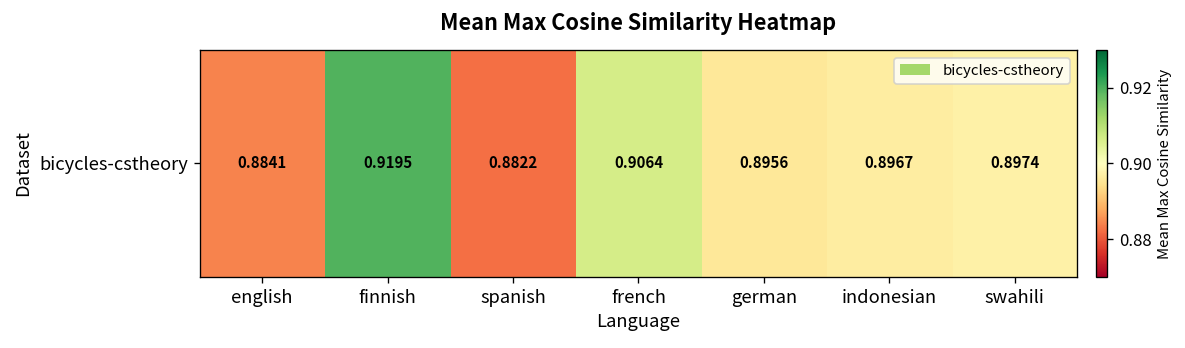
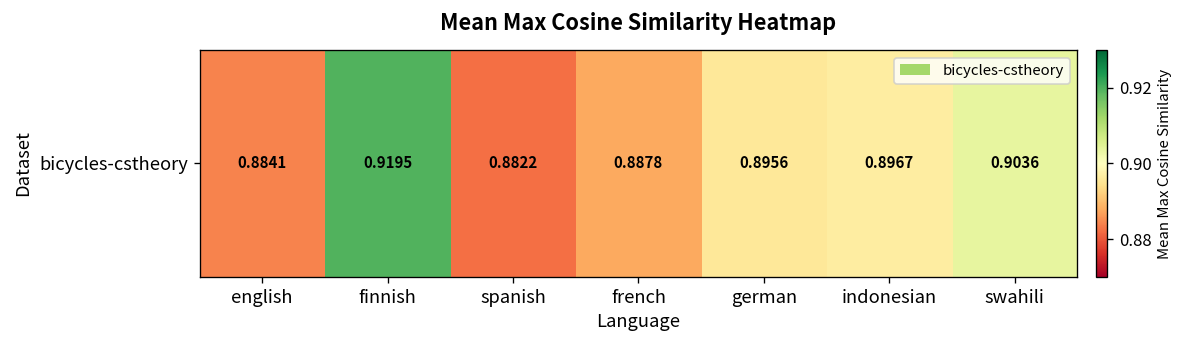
bicycles-cstheory, french: 0.9064 -> 0.8878
bicycles-cstheory, swahili: 0.8974 -> 0.9036
